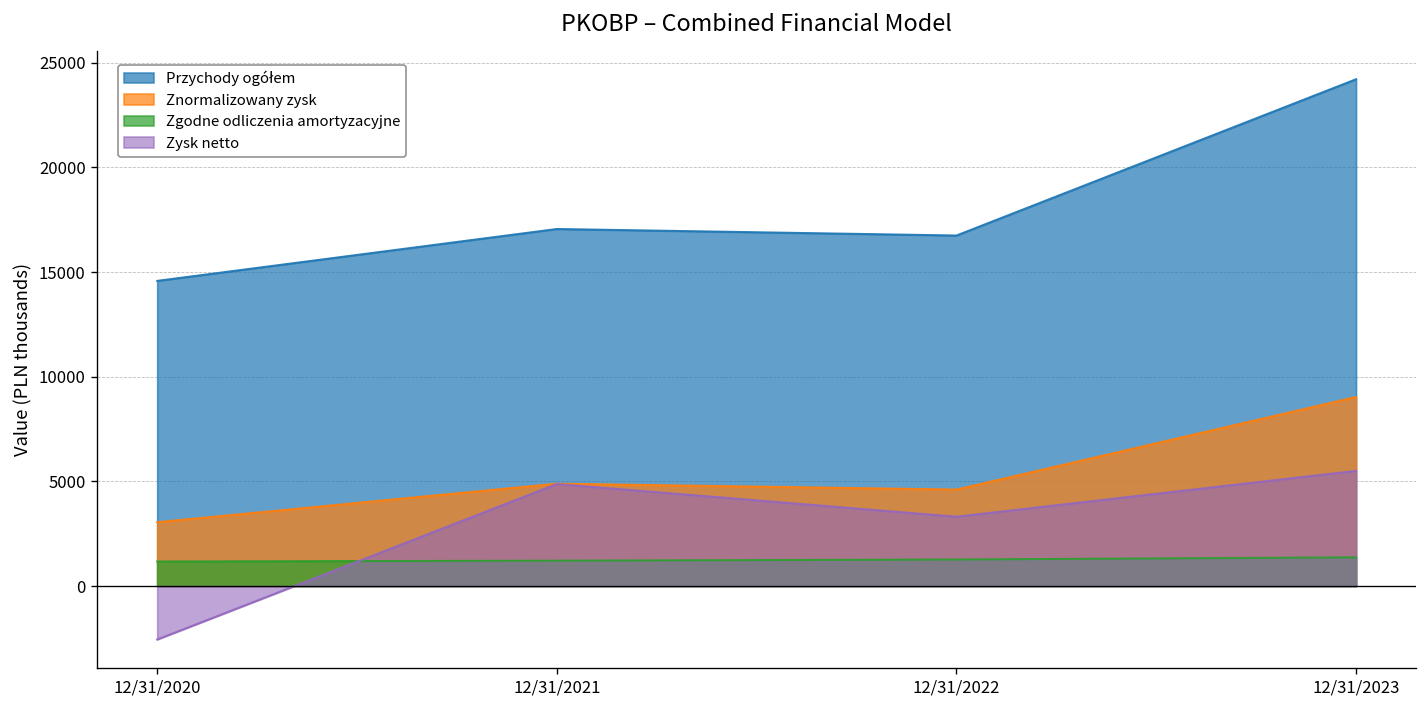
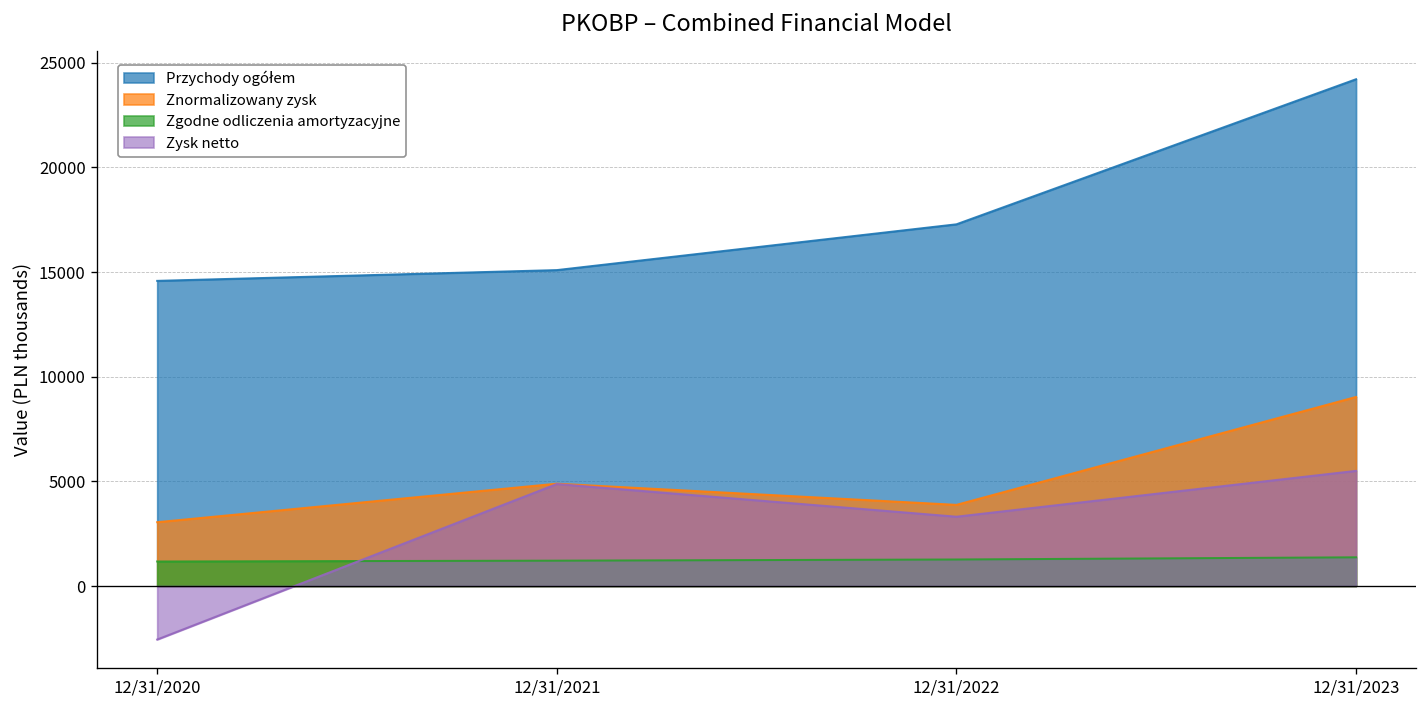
Przychody ogółem, 12/31/2021: 17100 -> 15100
Przychody ogółem, 12/31/2022: 16700 -> 17300
Znormalizowany zysk, 12/31/2022: 4600 -> 3900
